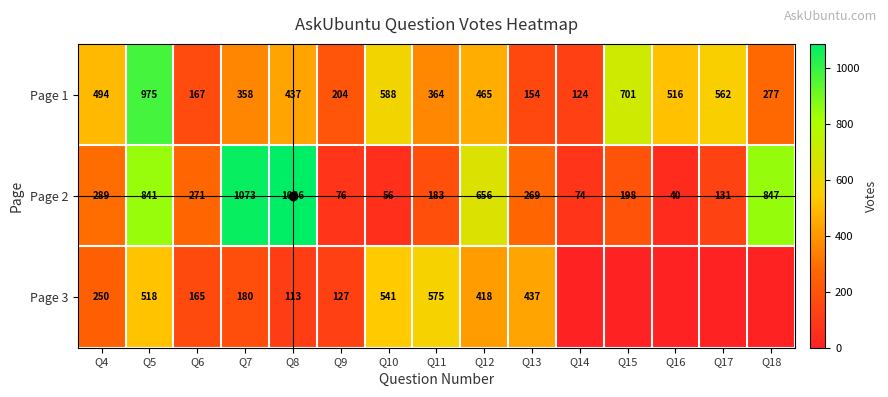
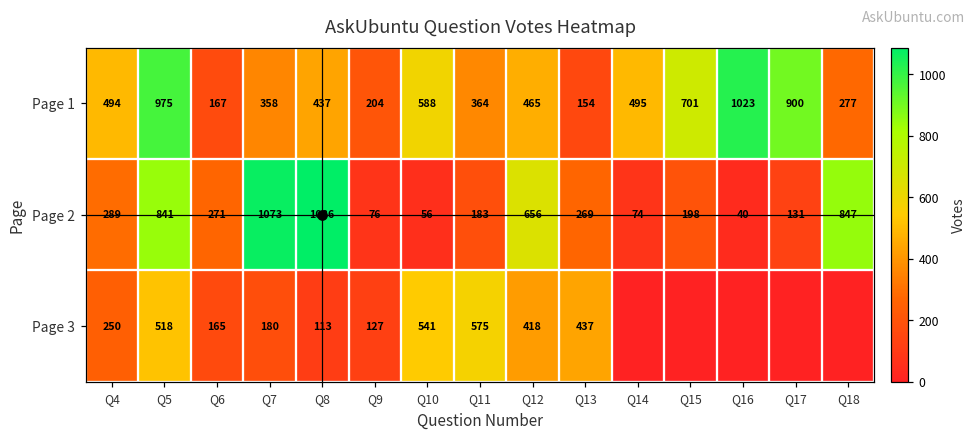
Page 1, Q14: 124 -> 495
Page 1, Q16: 516 -> 1023
Page 1, Q17: 562 -> 900
